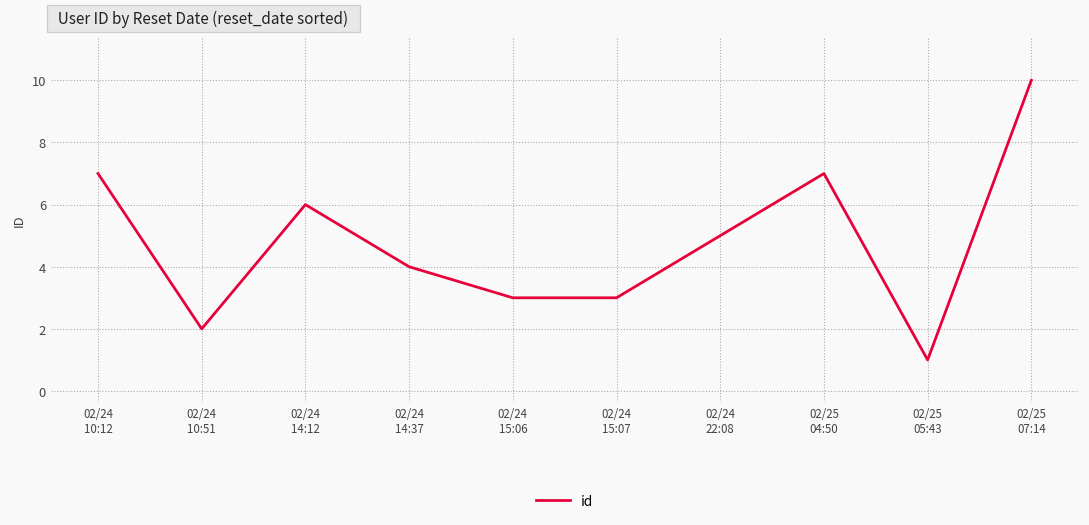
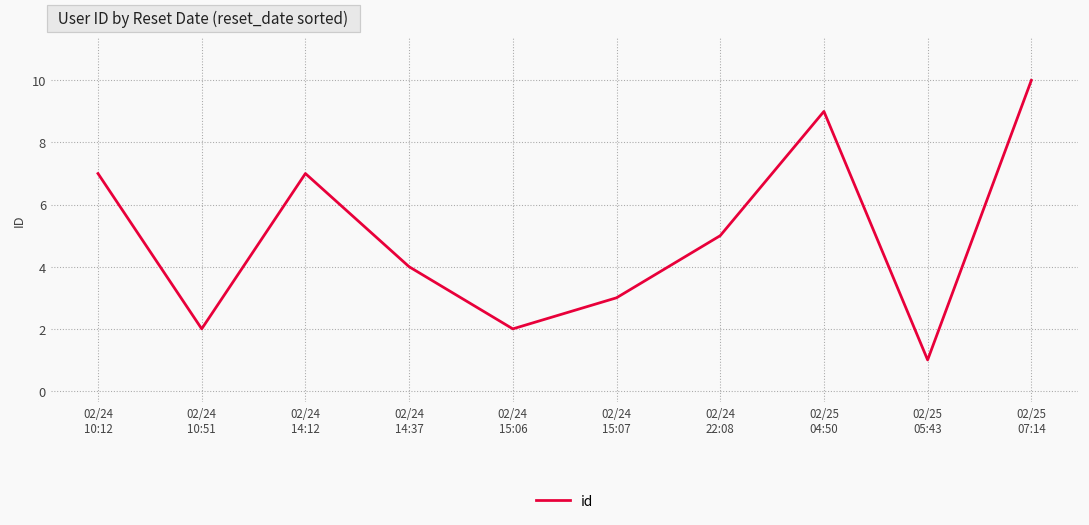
02/24 14:12: 6 -> 7
02/24 15:06: 3 -> 2
02/25 04:50: 7 -> 9
